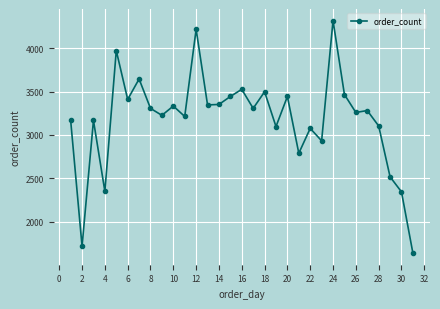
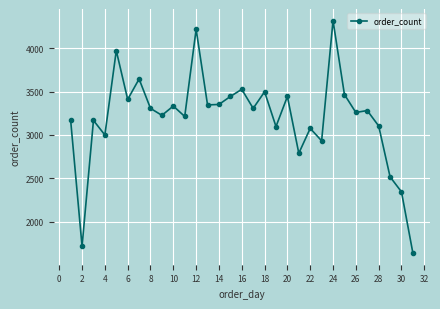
4: 2400 -> 3000
